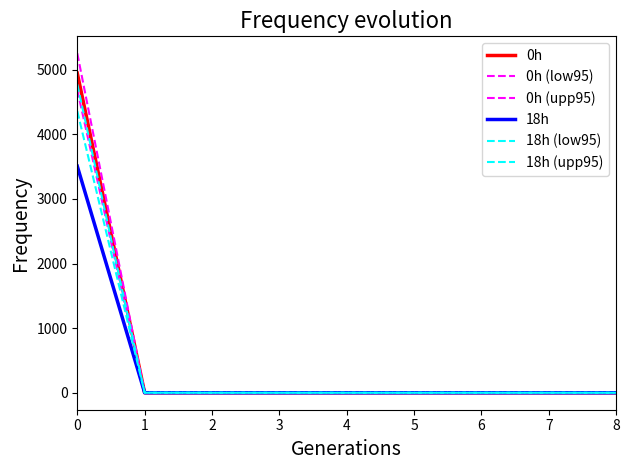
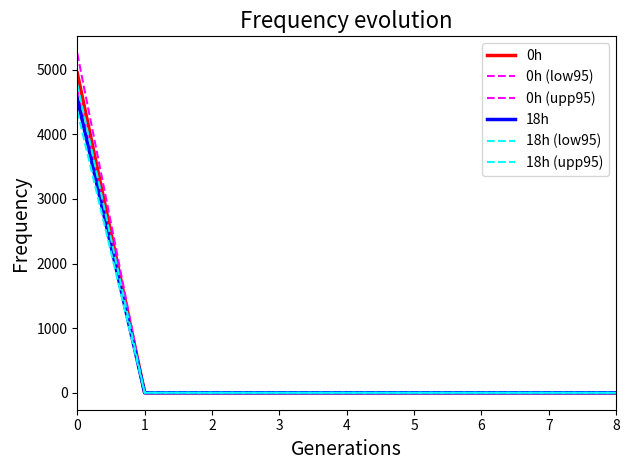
18h, 0: 3500 -> 4600
